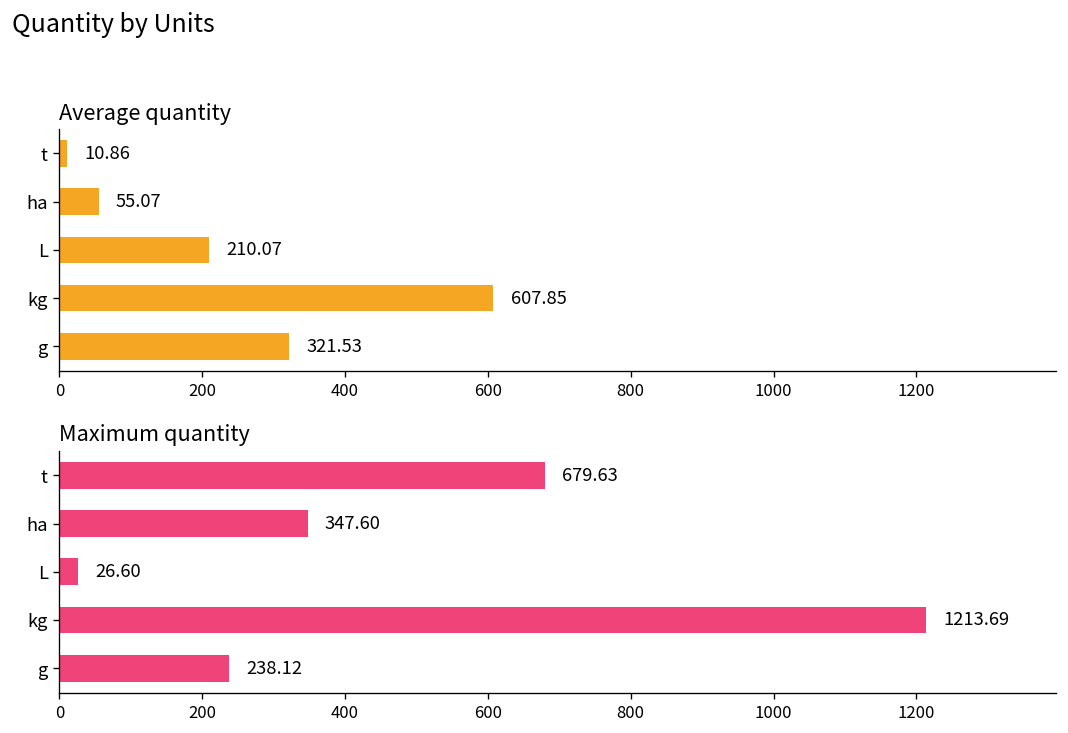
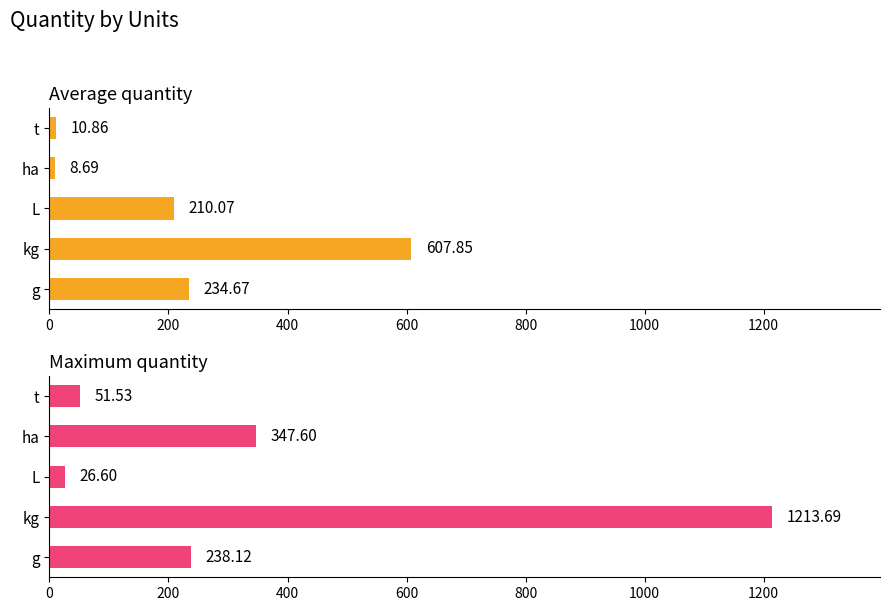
Average quantity, ha: 55.07 -> 8.69
Average quantity, g: 321.53 -> 234.67
Maximum quantity, t: 679.63 -> 51.53
